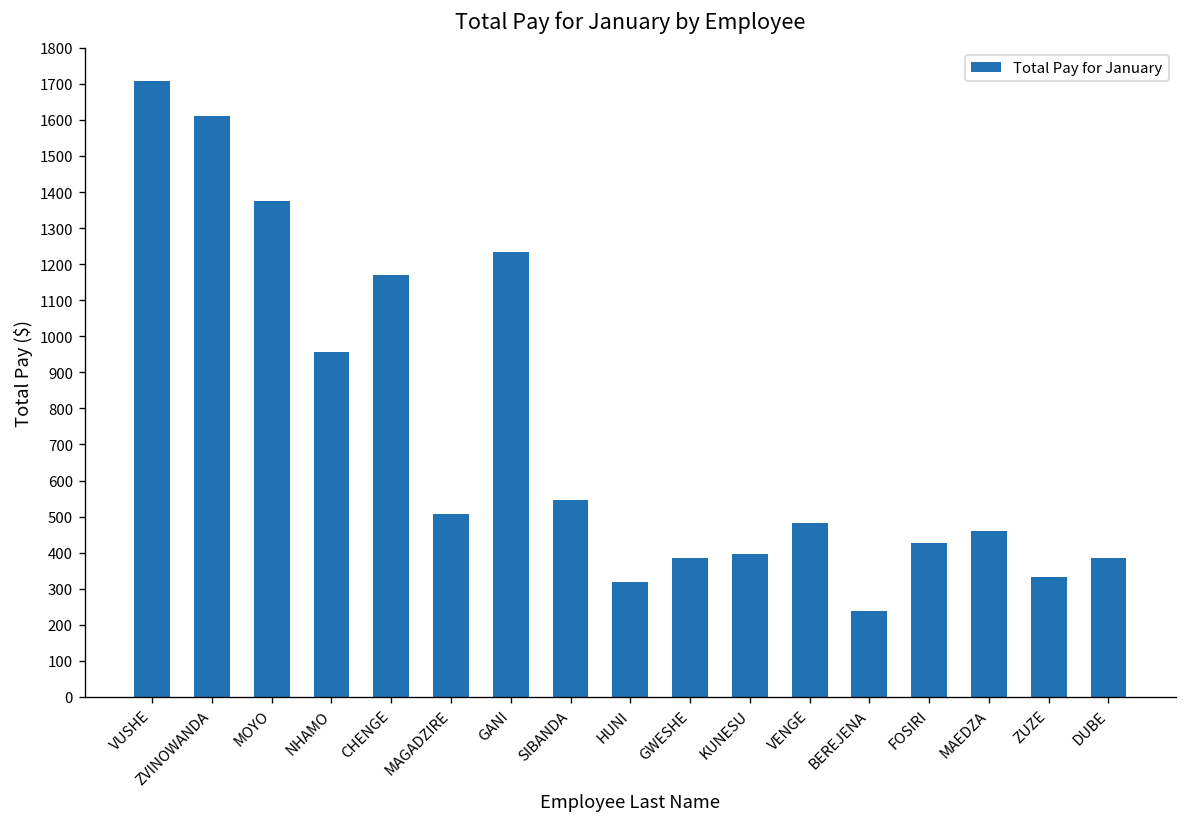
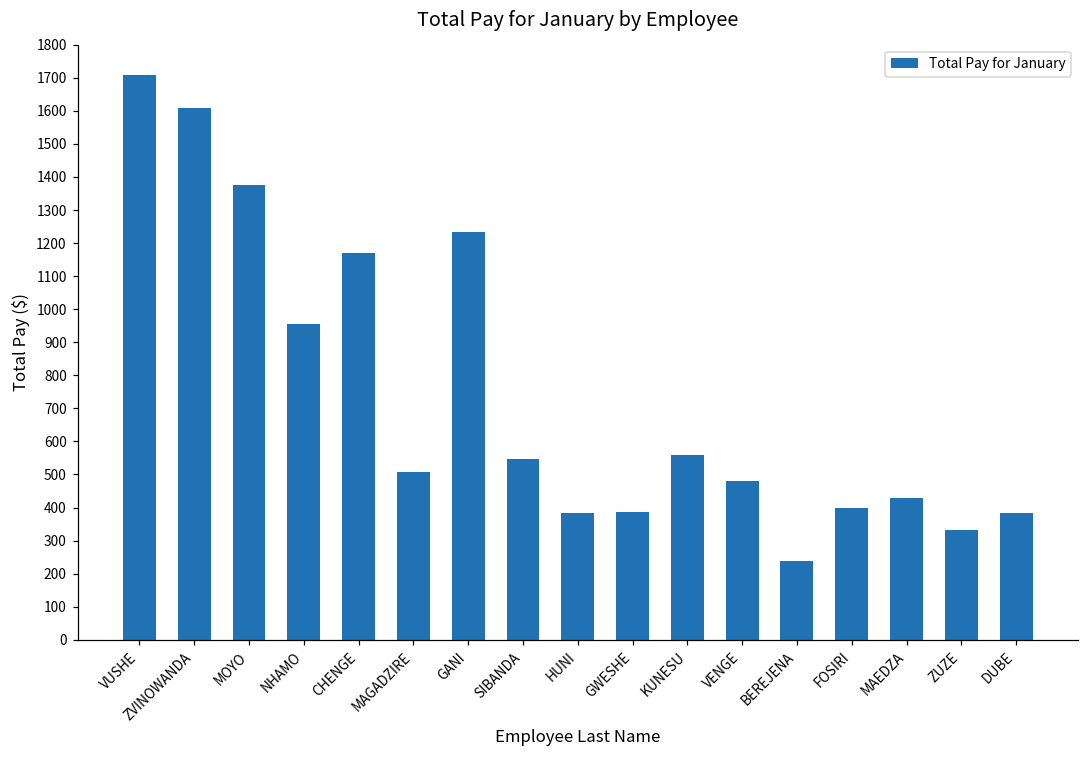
HUNI: 320 -> 380
KUNESU: 400 -> 560
FOSIRI: 430 -> 400
MAEDZA: 460 -> 430
